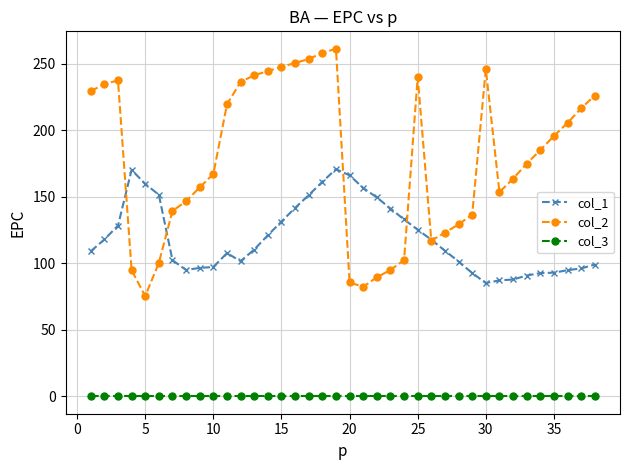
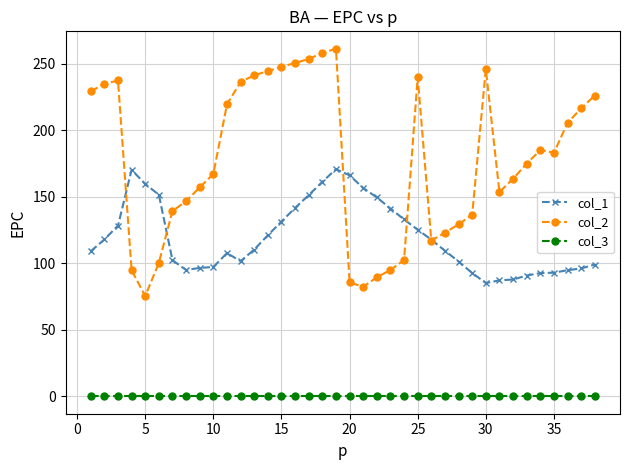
col_2, 35: 196 -> 183
